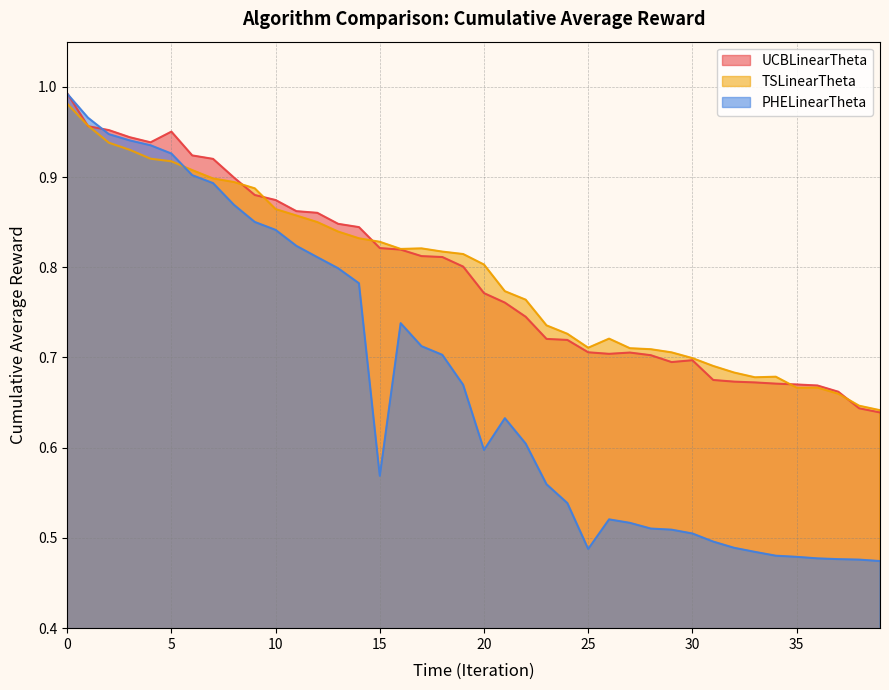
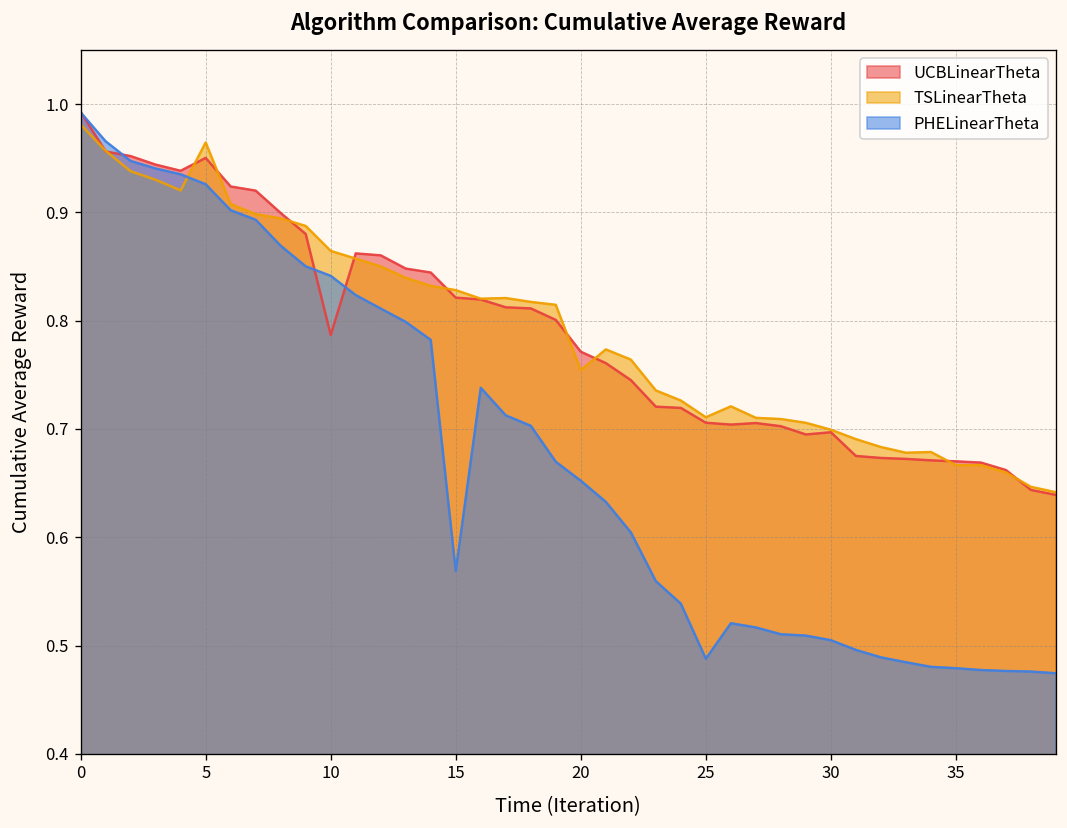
TSLinearTheta, 5: 0.92 -> 0.96
UCBLinearTheta, 10: 0.87 -> 0.79
TSLinearTheta, 20: 0.80 -> 0.75
PHELinearTheta, 20: 0.60 -> 0.65
